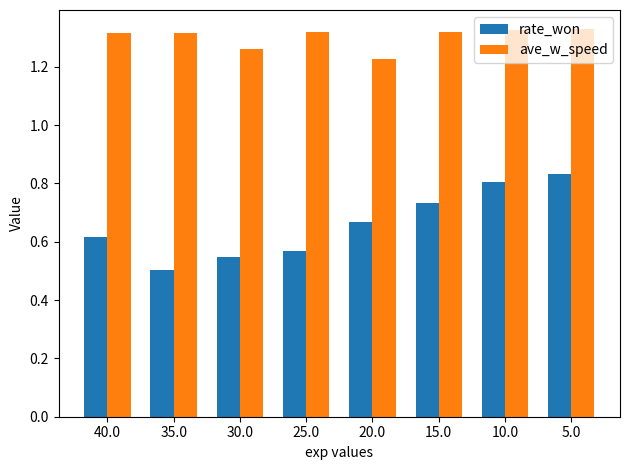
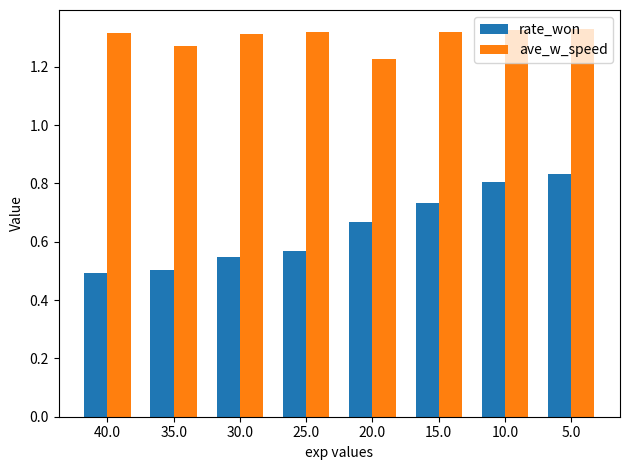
rate_won, 40.0: 0.62 -> 0.49
ave_w_speed, 35.0: 1.32 -> 1.27
ave_w_speed, 30.0: 1.26 -> 1.31
